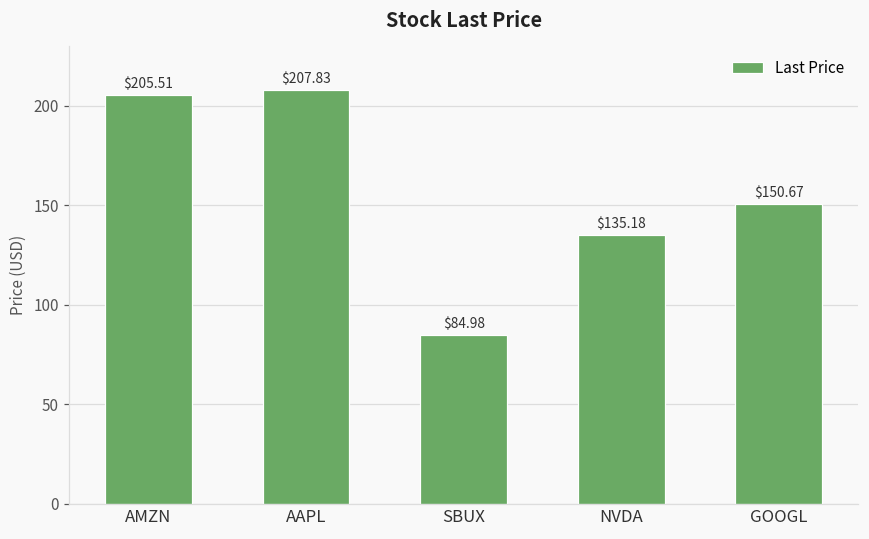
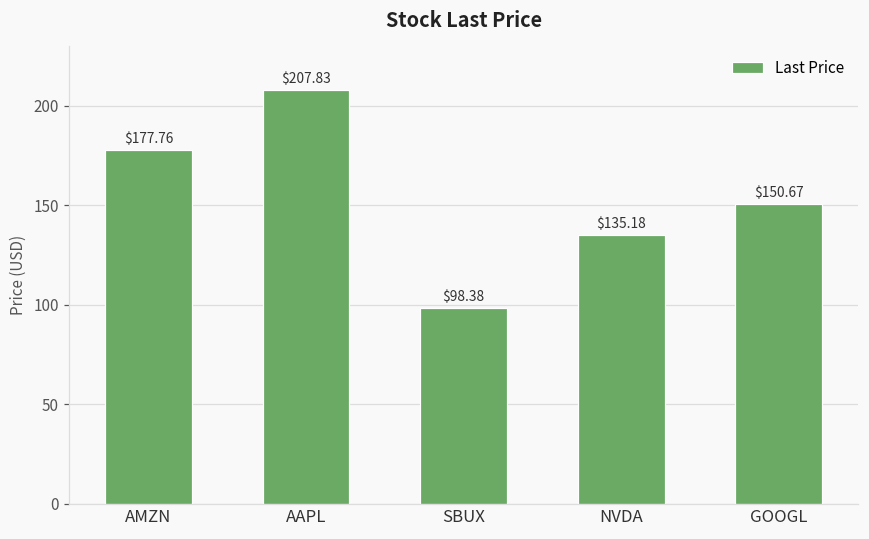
AMZN: $205.51 -> $177.76
SBUX: $84.98 -> $98.38
